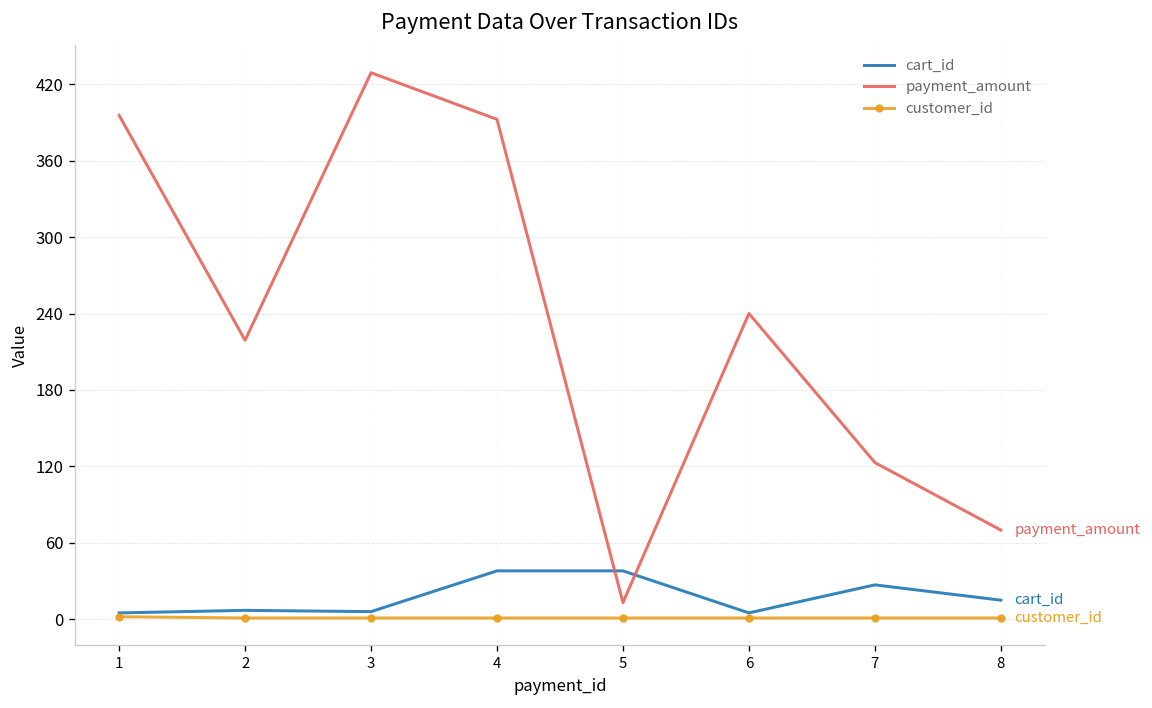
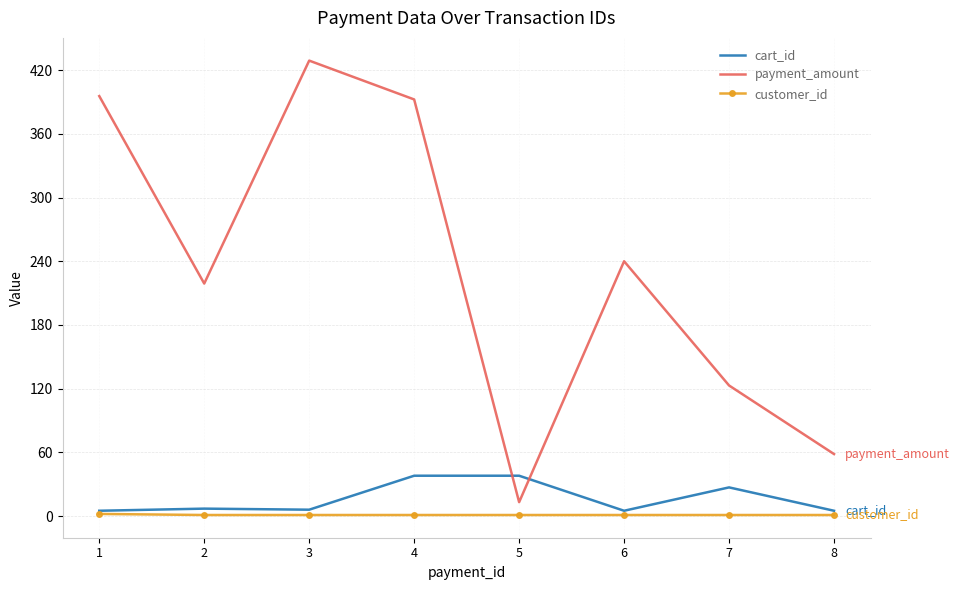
cart_id, 8: 15 -> 5
payment_amount, 8: 70 -> 58
